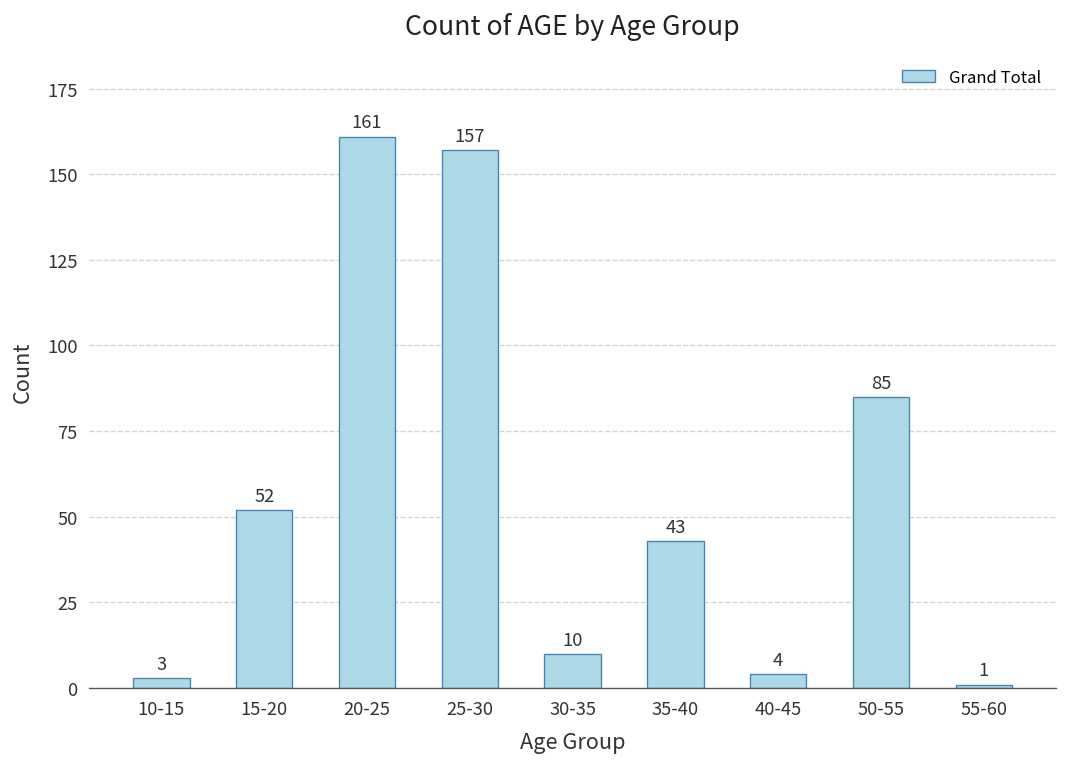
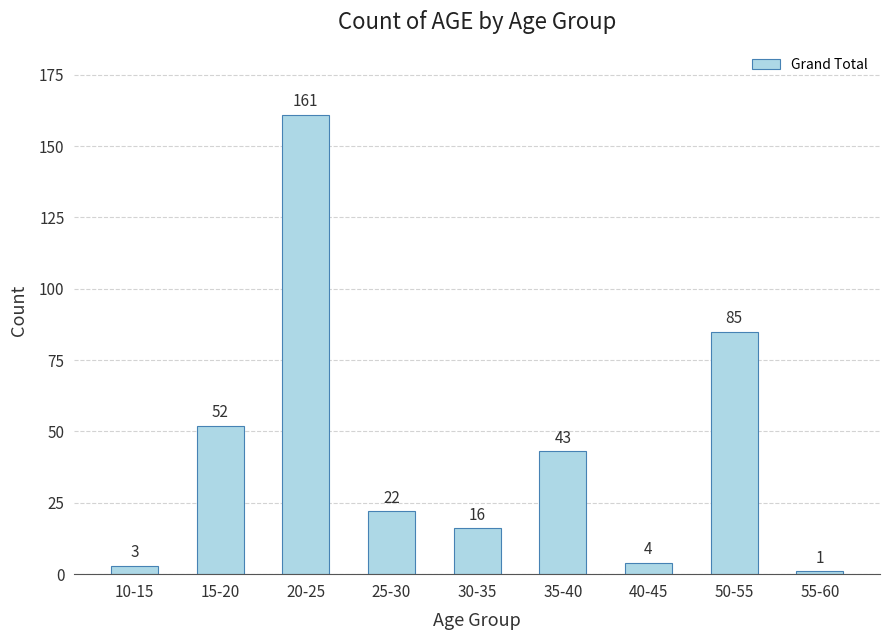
25-30: 157 -> 22
30-35: 10 -> 16
